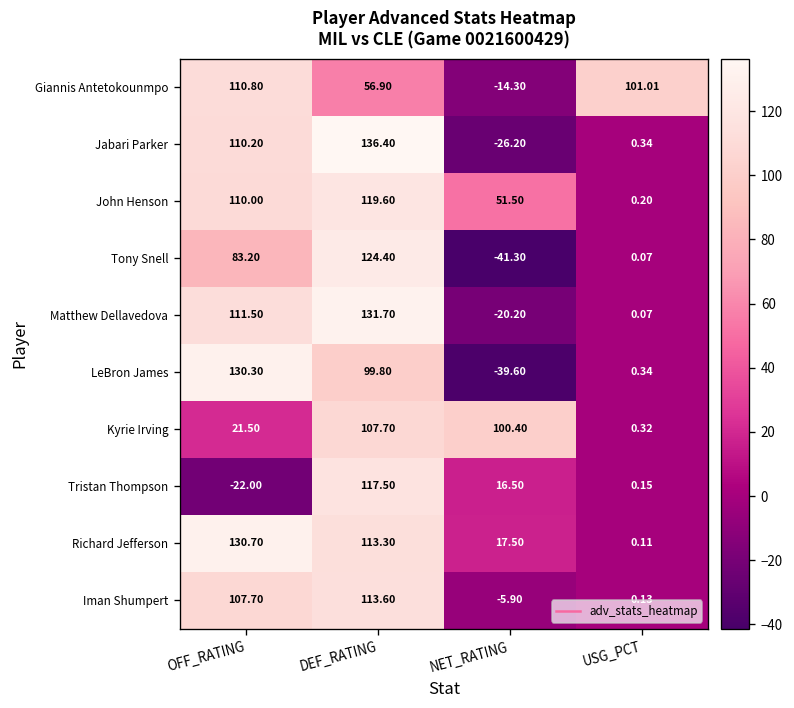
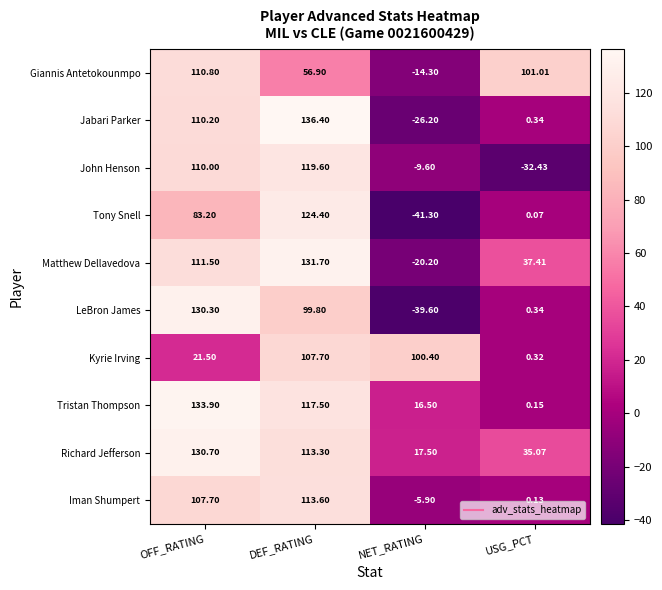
John Henson, NET_RATING: 51.50 -> -9.60
John Henson, USG_PCT: 0.20 -> -32.43
Matthew Dellavedova, USG_PCT: 0.07 -> 37.41
Tristan Thompson, OFF_RATING: -22.00 -> 133.90
Richard Jefferson, USG_PCT: 0.11 -> 35.07
